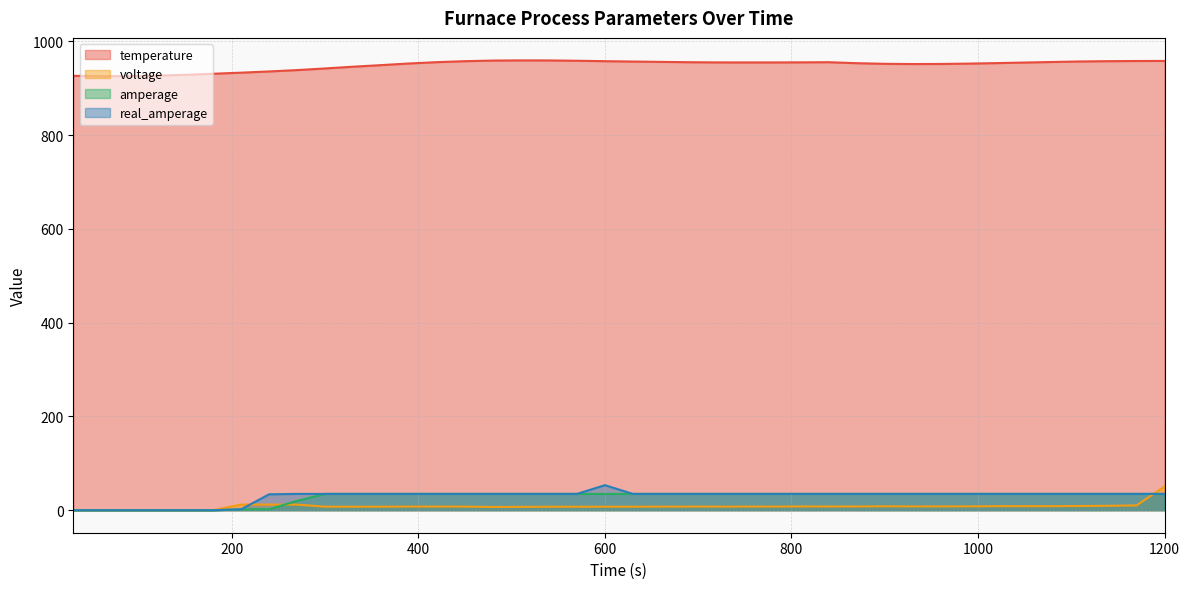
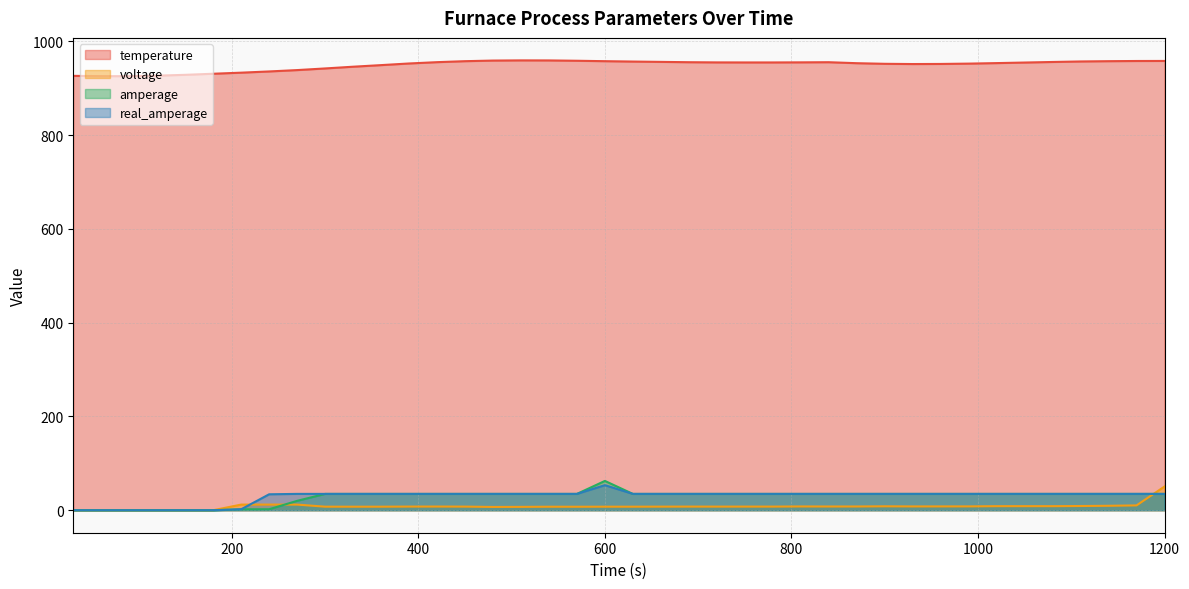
amperage, 600: 30 -> 60
